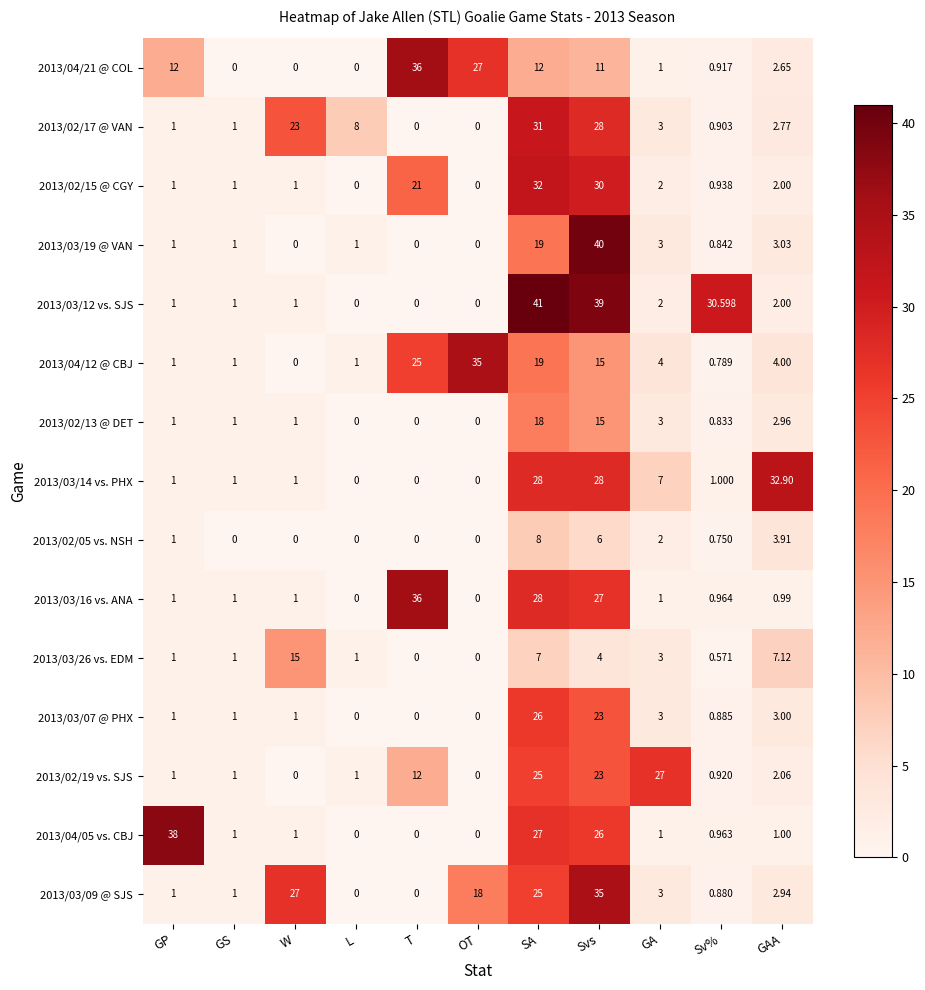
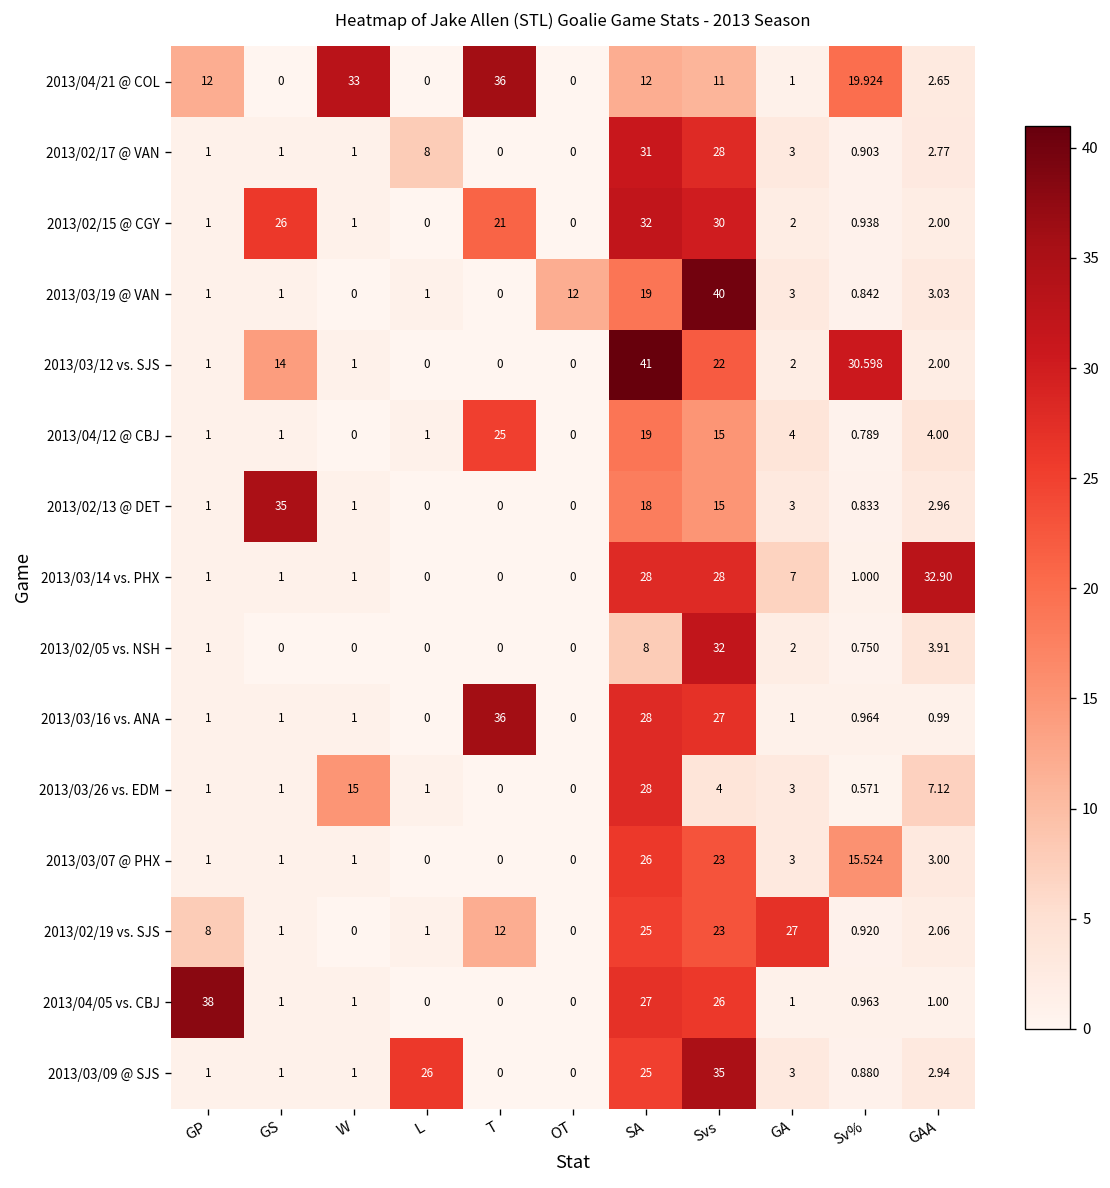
2013/04/21 @ COL, W: 0 -> 33
2013/04/21 @ COL, OT: 27 -> 0
2013/04/21 @ COL, Sv%: 0.917 -> 19.924
2013/02/17 @ VAN, W: 23 -> 1
2013/02/15 @ CGY, GS: 1 -> 26
2013/03/19 @ VAN, OT: 0 -> 12
2013/03/12 vs. SJS, GS: 1 -> 14
2013/03/12 vs. SJS, Svs: 39 -> 22
2013/04/12 @ CBJ, OT: 35 -> 0
2013/02/13 @ DET, GS: 1 -> 35
2013/02/05 vs. NSH, Svs: 6 -> 32
2013/03/26 vs. EDM, SA: 7 -> 28
2013/03/07 @ PHX, Sv%: 0.885 -> 15.524
2013/02/19 vs. SJS, GP: 1 -> 8
2013/03/09 @ SJS, W: 27 -> 1
2013/03/09 @ SJS, L: 0 -> 26
2013/03/09 @ SJS, OT: 18 -> 0
